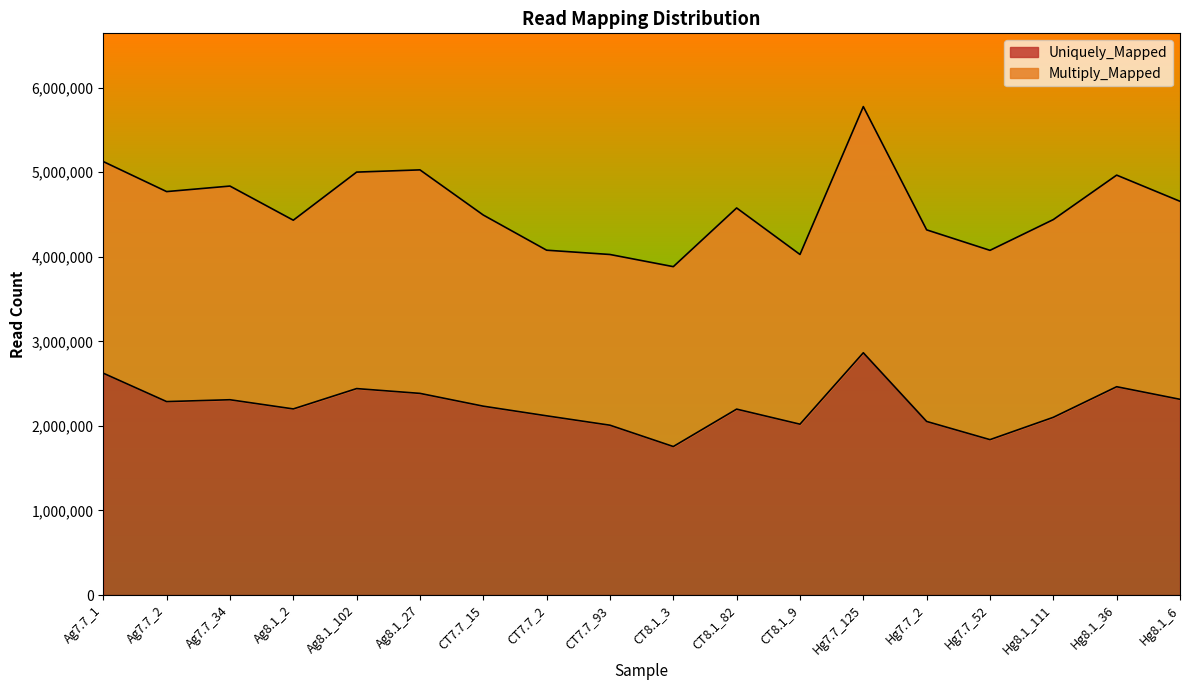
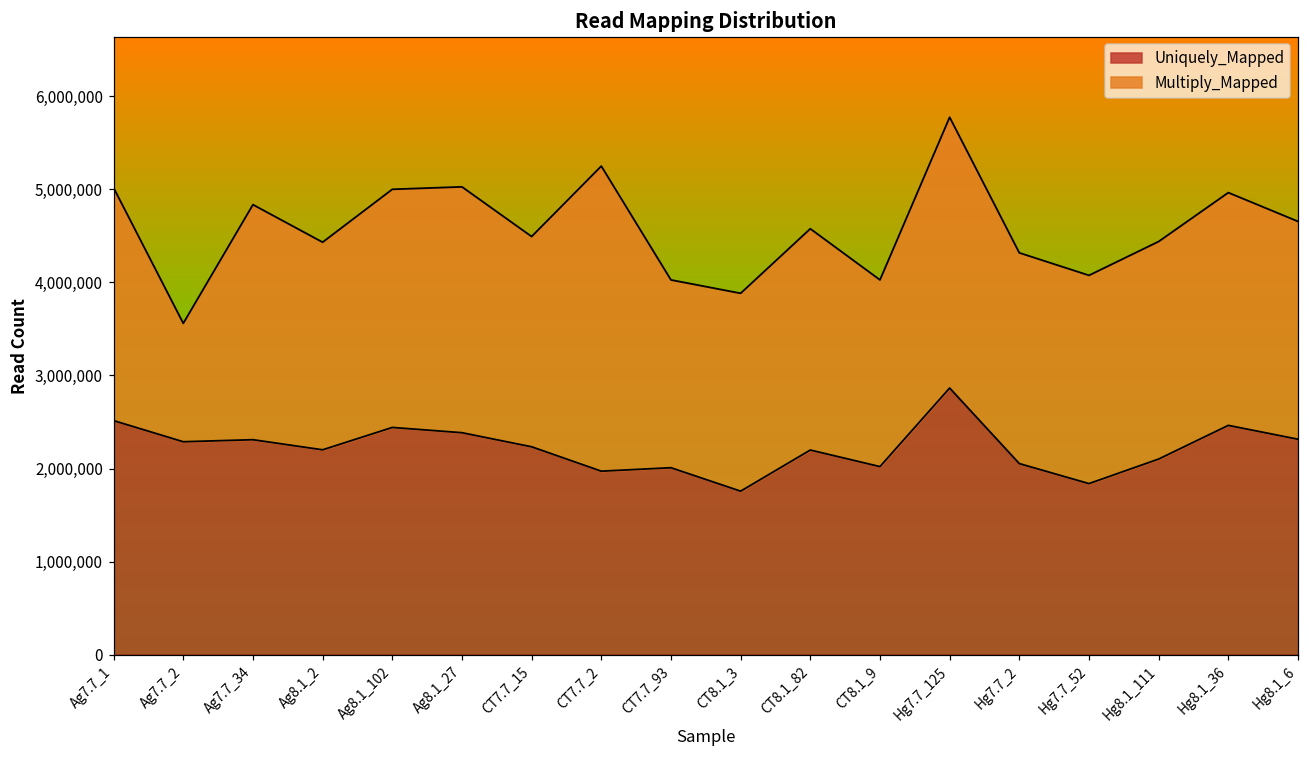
Uniquely_Mapped, Ag7.7_1: 2,600,000 -> 2,500,000
Multiply_Mapped, Ag7.7_2: 2,500,000 -> 1,300,000
Uniquely_Mapped, CT7.7_2: 2,100,000 -> 2,000,000
Multiply_Mapped, CT7.7_2: 2,000,000 -> 3,300,000
